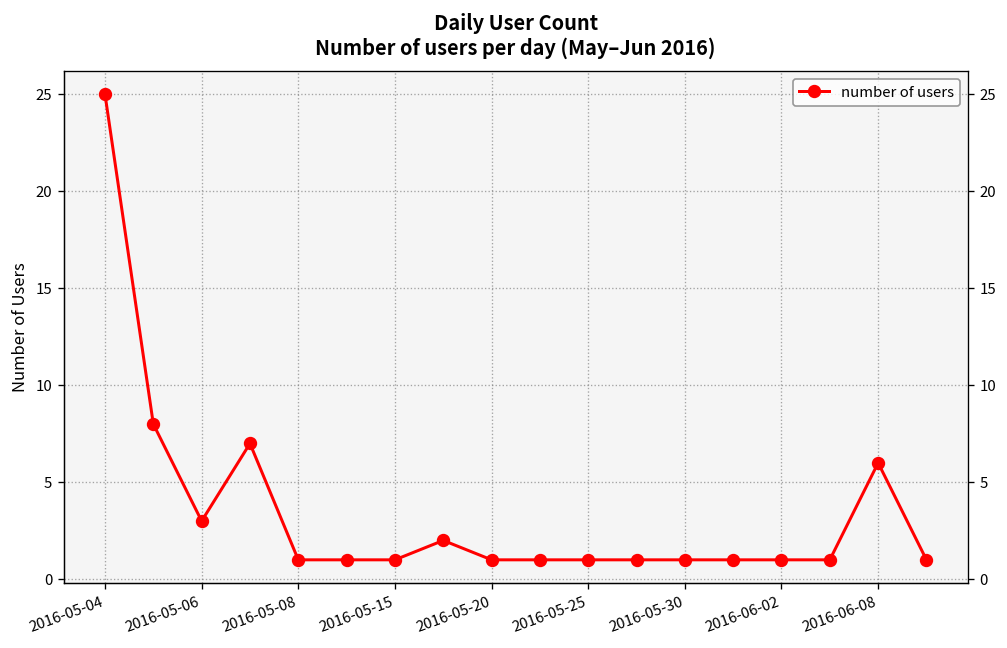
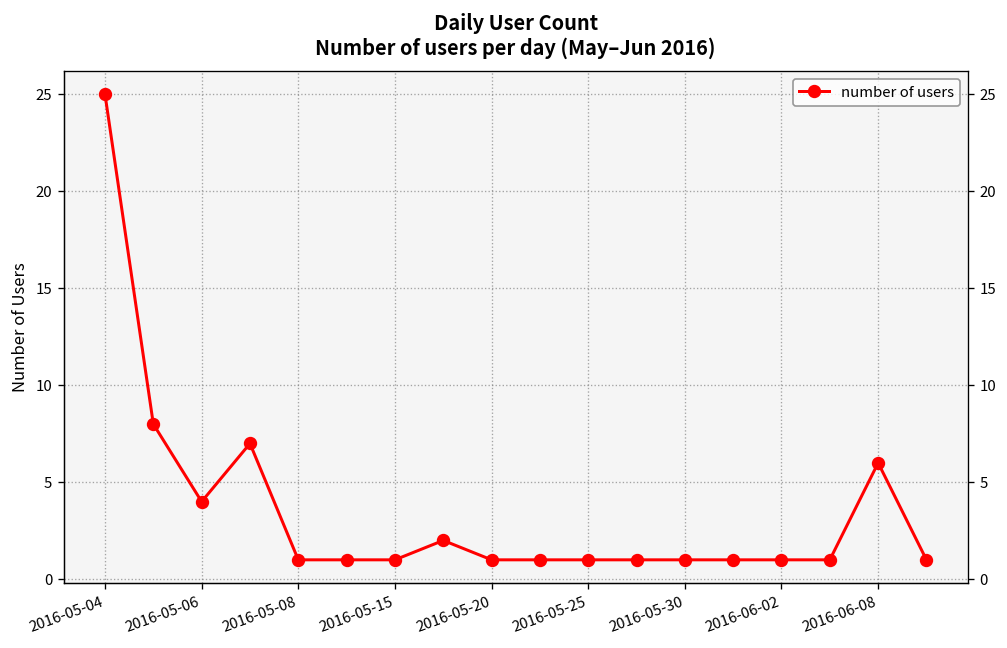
2016-05-06: 3 -> 4
